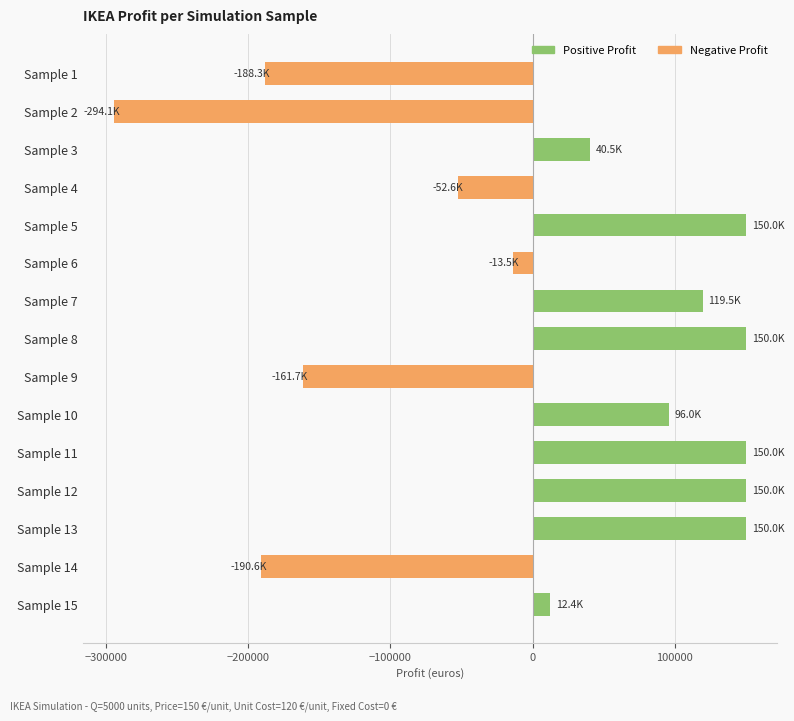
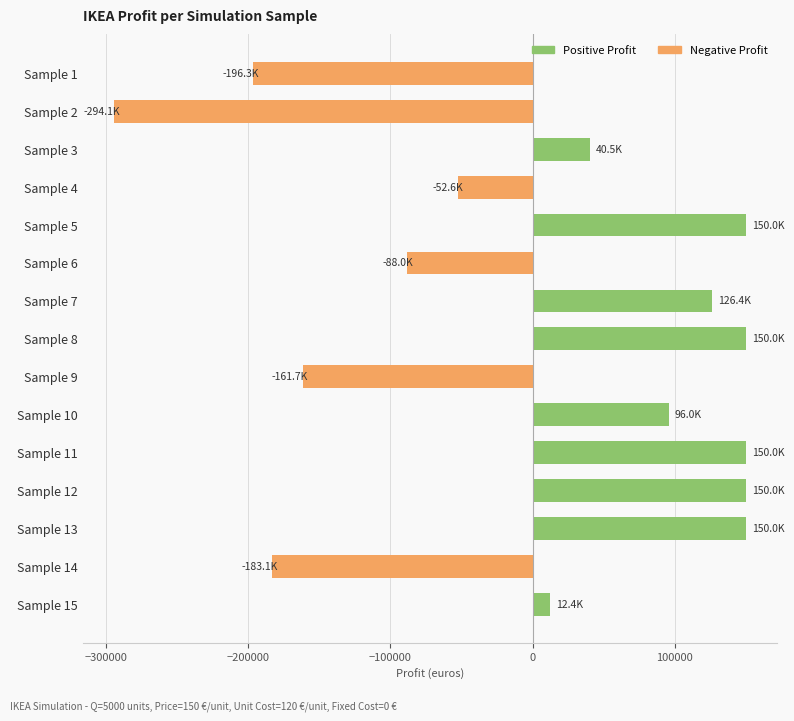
Negative Profit, Sample 1: -188.3K -> -196.3K
Negative Profit, Sample 6: -13.5K -> -88.0K
Positive Profit, Sample 7: 119.5K -> 126.4K
Negative Profit, Sample 14: -190.6K -> -183.1K
